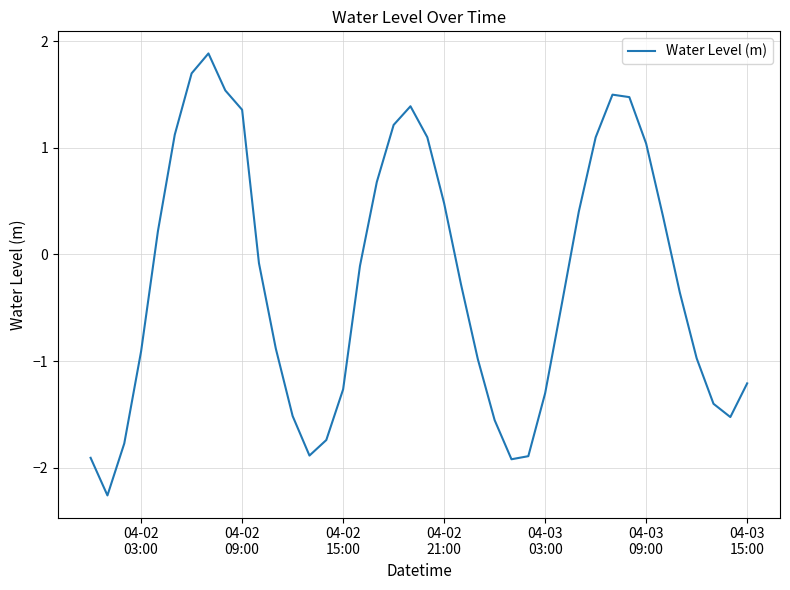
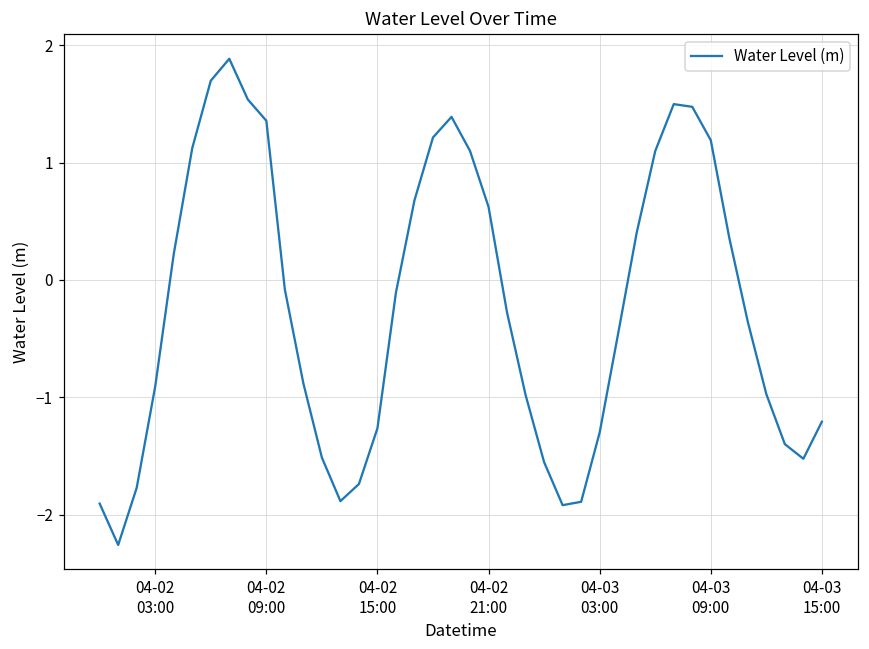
04-02 21:00: 0.48 -> 0.62
04-03 09:00: 1.04 -> 1.19
